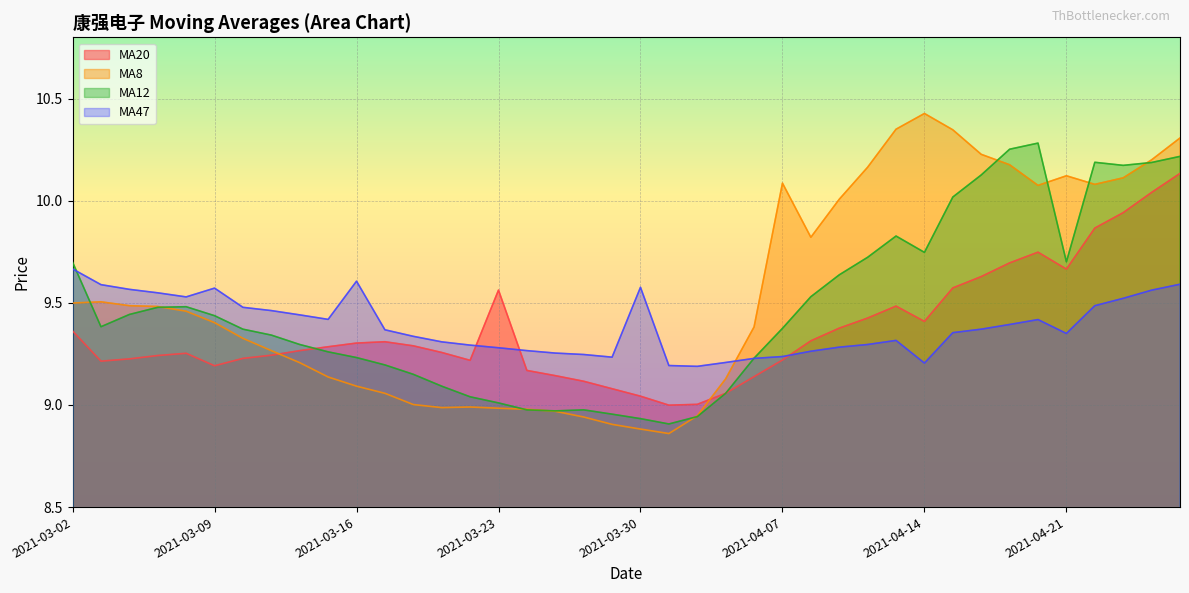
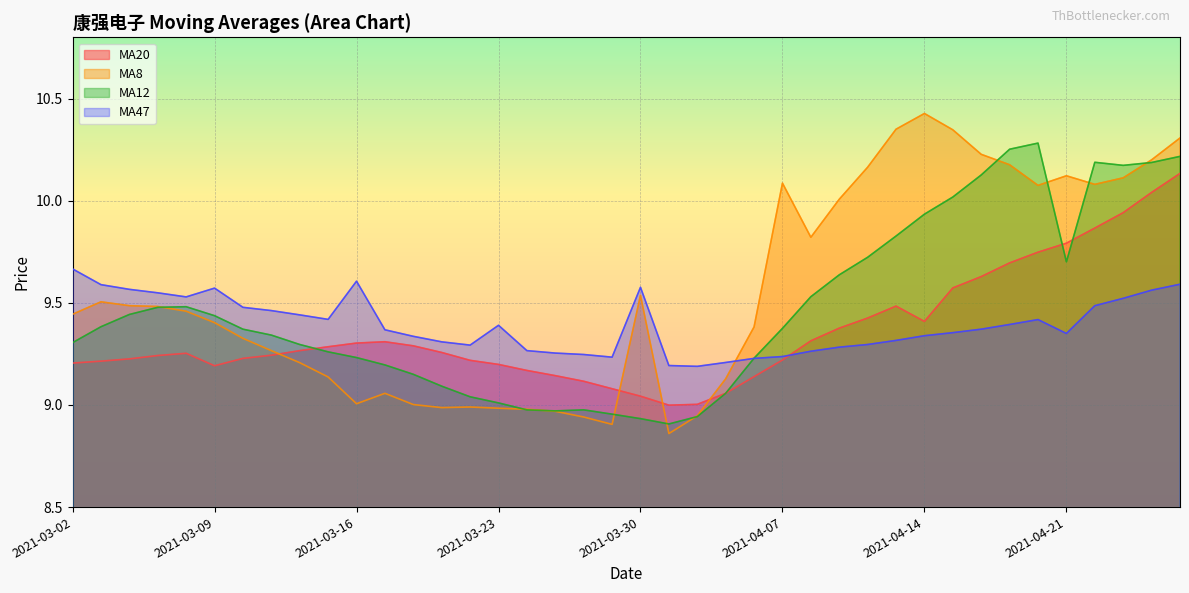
MA20, 2021-03-02: 9.36 -> 9.21
MA8, 2021-03-02: 9.50 -> 9.44
MA12, 2021-03-02: 9.70 -> 9.31
MA8, 2021-03-16: 9.09 -> 9.01
MA20, 2021-03-23: 9.56 -> 9.20
MA47, 2021-03-23: 9.28 -> 9.39
MA8, 2021-03-30: 8.88 -> 9.54
MA12, 2021-04-14: 9.75 -> 9.93
MA47, 2021-04-14: 9.21 -> 9.34
MA20, 2021-04-21: 9.67 -> 9.79
